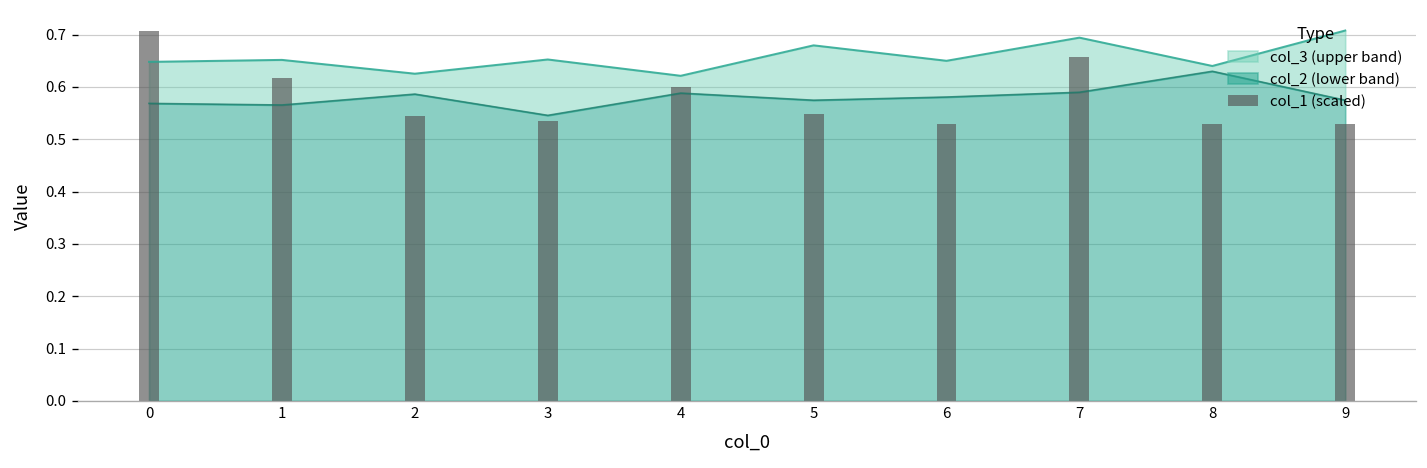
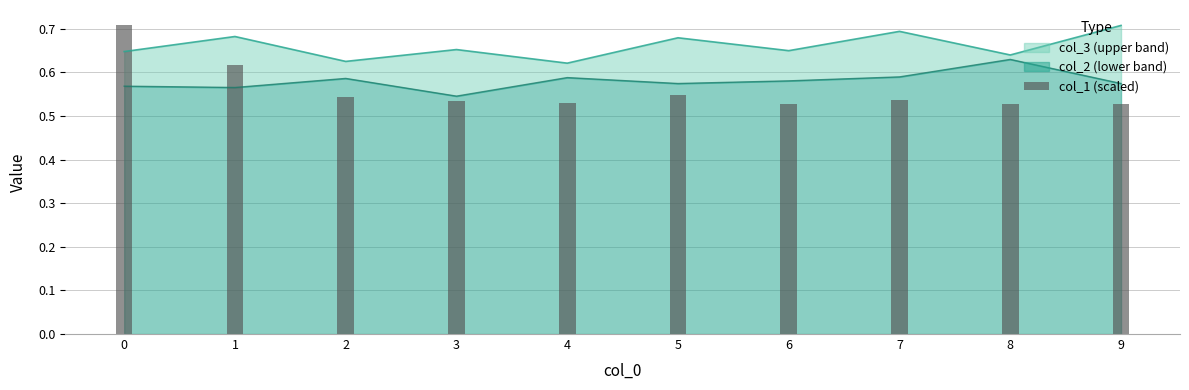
col_3 (upper band), 1: 0.65 -> 0.68
col_1 (scaled), 4: 0.60 -> 0.53
col_1 (scaled), 7: 0.66 -> 0.54
